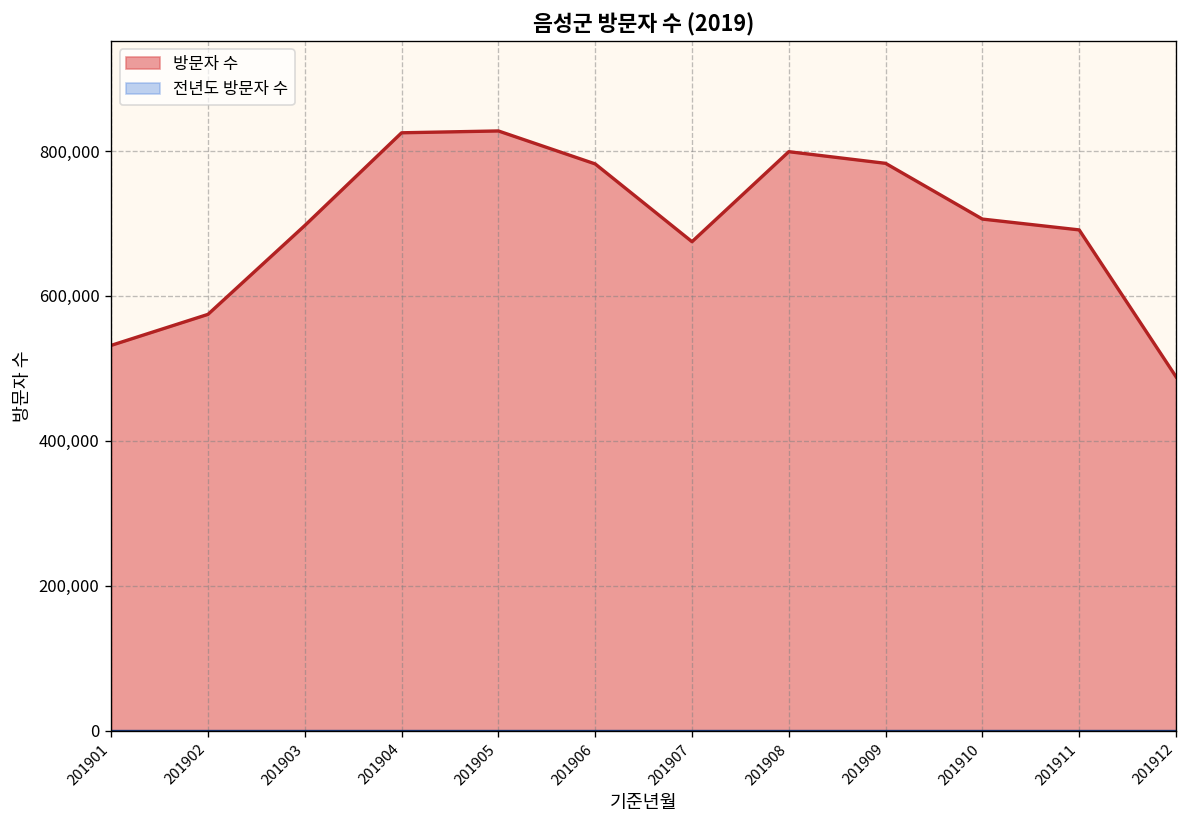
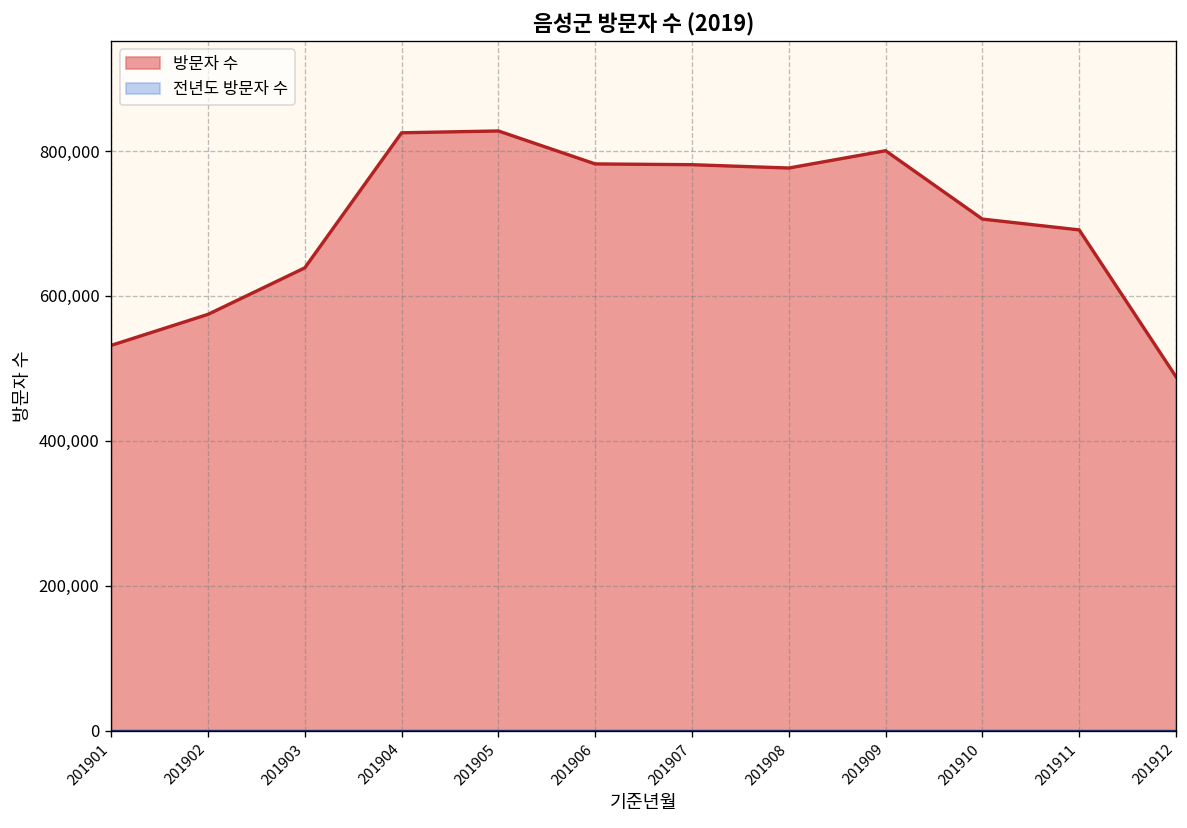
방문자 수, 201903: 700,000 -> 640,000
방문자 수, 201907: 670,000 -> 780,000
방문자 수, 201908: 800,000 -> 780,000
방문자 수, 201909: 780,000 -> 800,000
